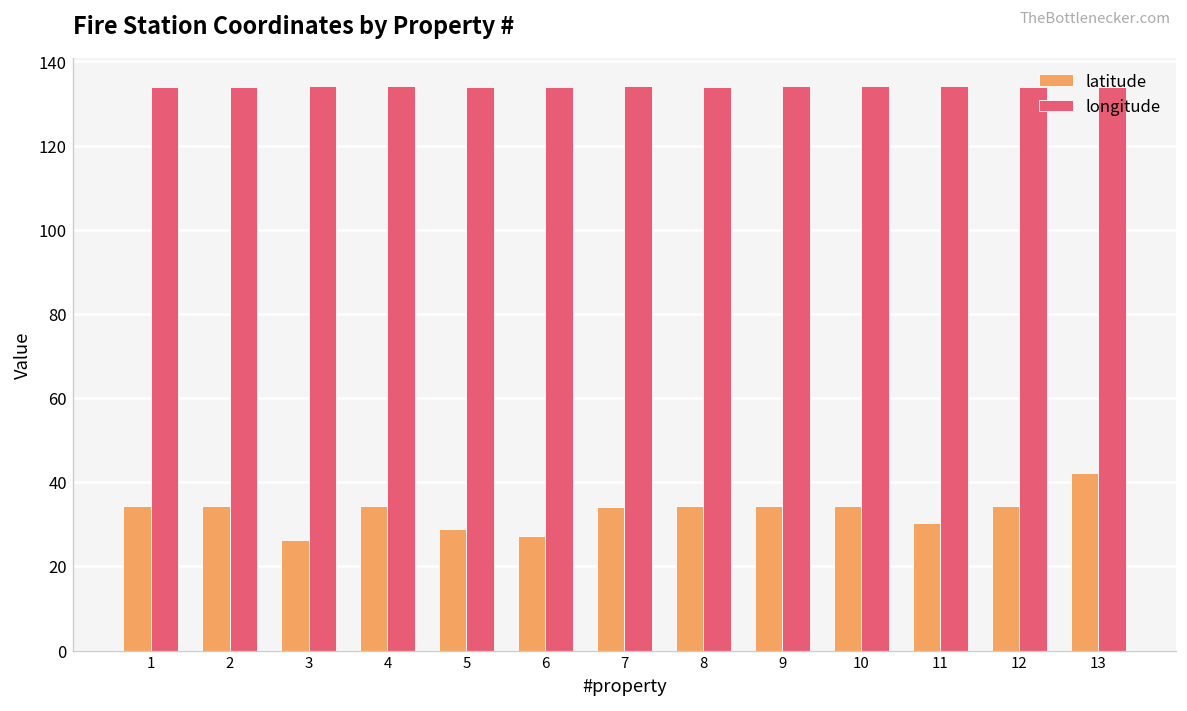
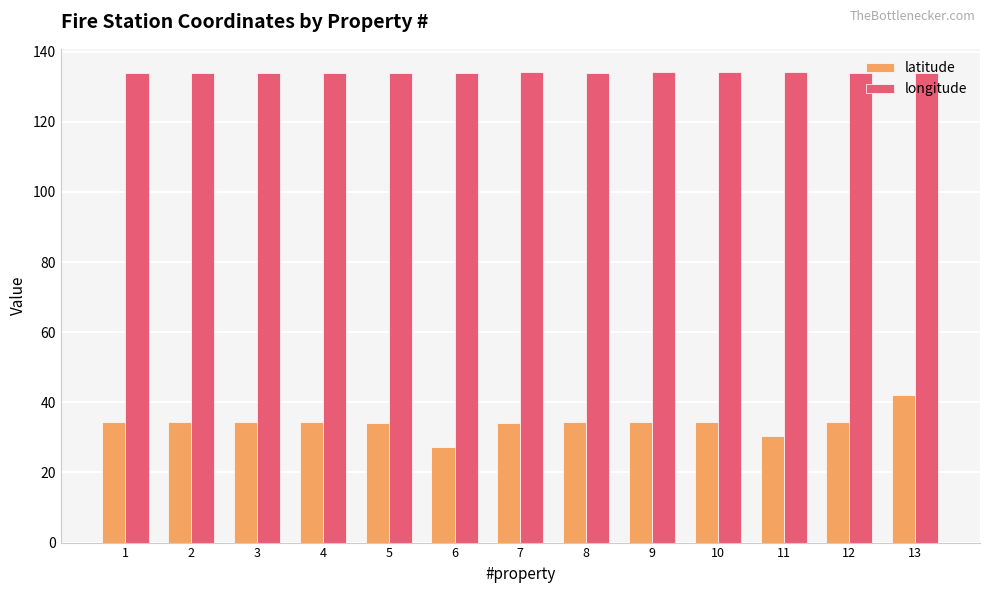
latitude, 3: 26 -> 34
latitude, 5: 29 -> 34
